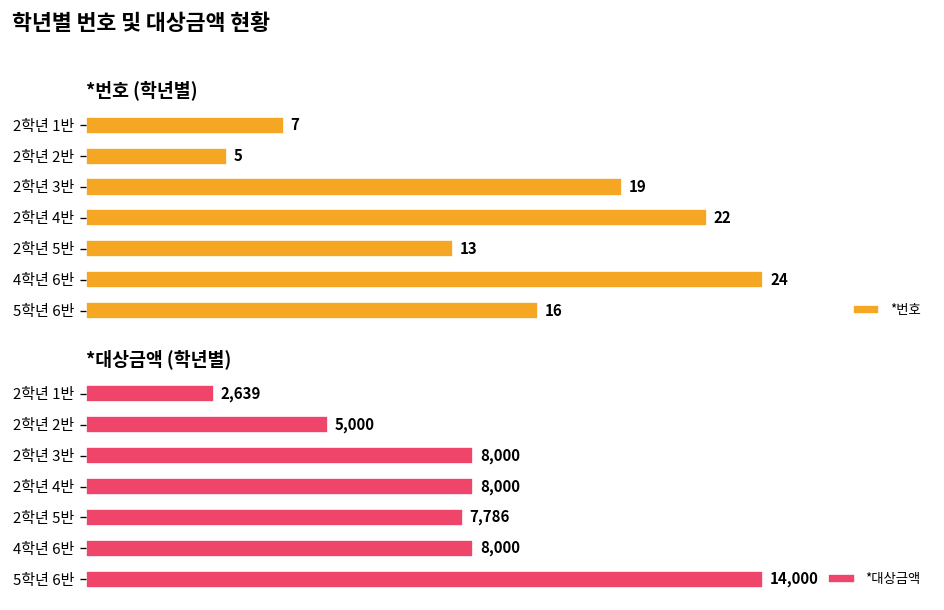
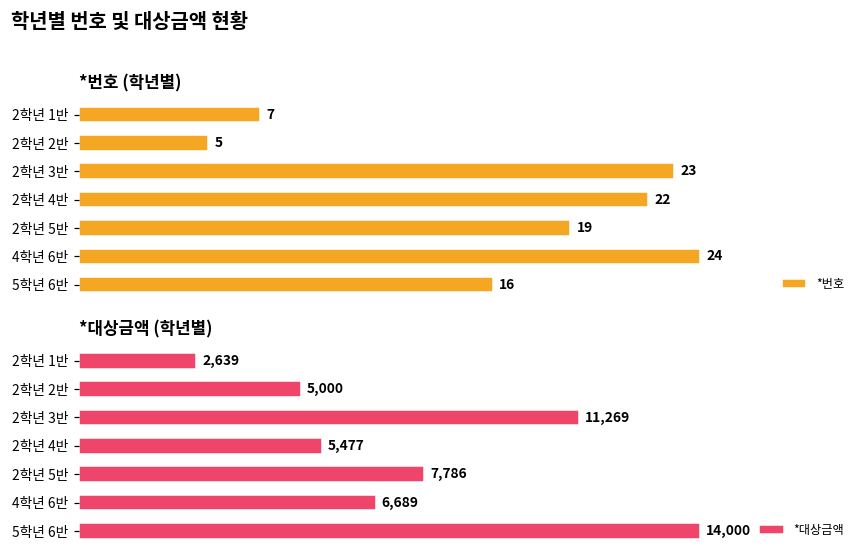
*번호 (학년별), 2학년 3반: 19 -> 23
*번호 (학년별), 2학년 5반: 13 -> 19
*대상금액 (학년별), 2학년 3반: 8,000 -> 11,269
*대상금액 (학년별), 2학년 4반: 8,000 -> 5,477
*대상금액 (학년별), 4학년 6반: 8,000 -> 6,689
